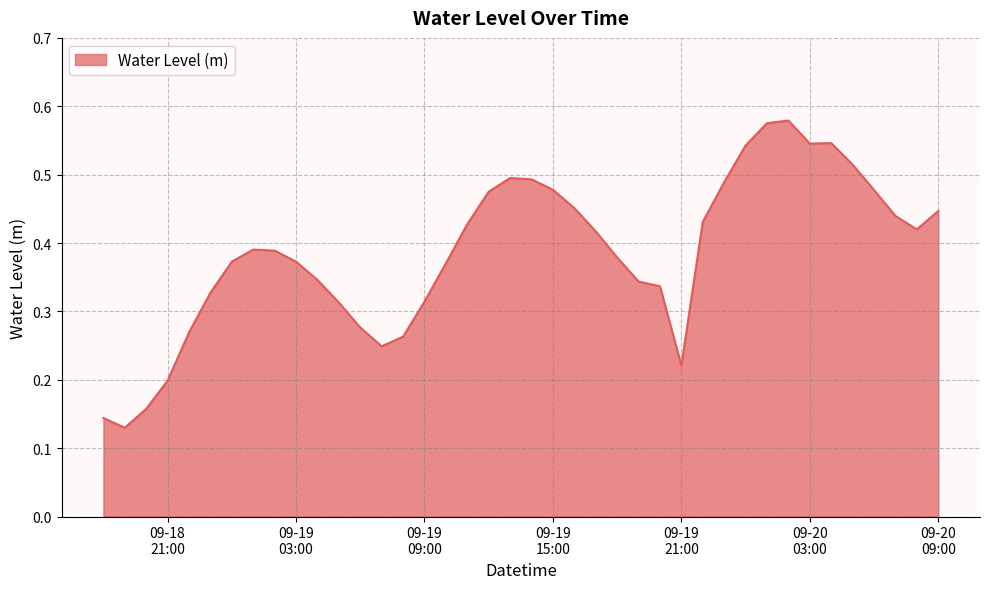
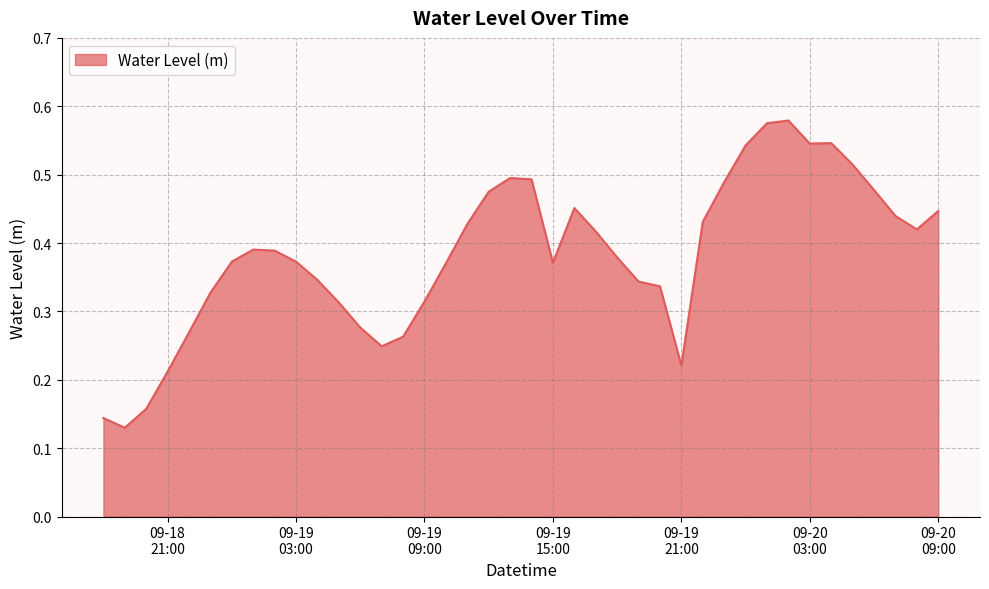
09-18 21:00: 0.20 -> 0.21
09-19 15:00: 0.48 -> 0.37
